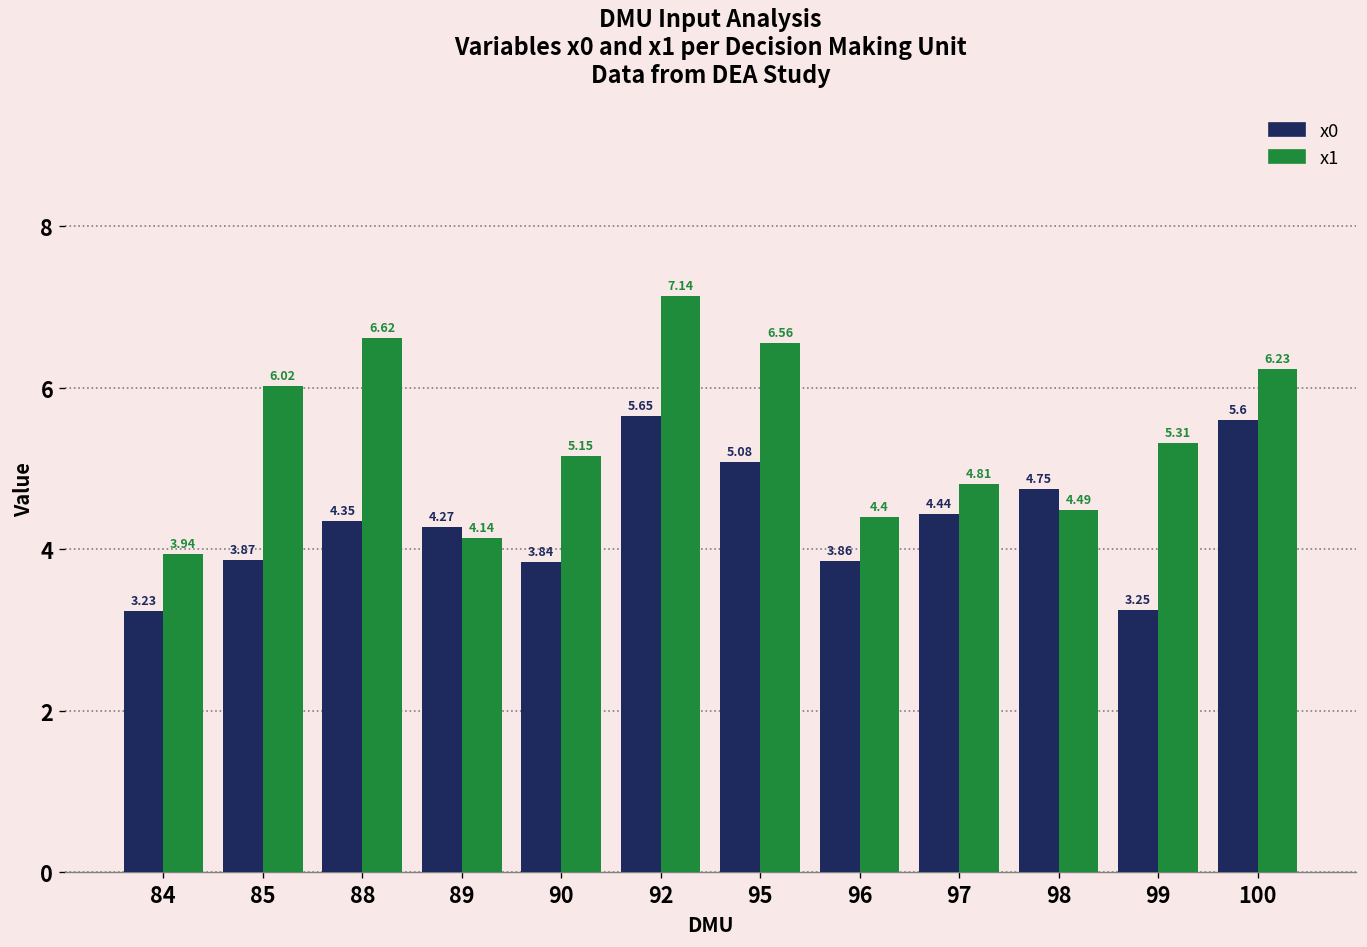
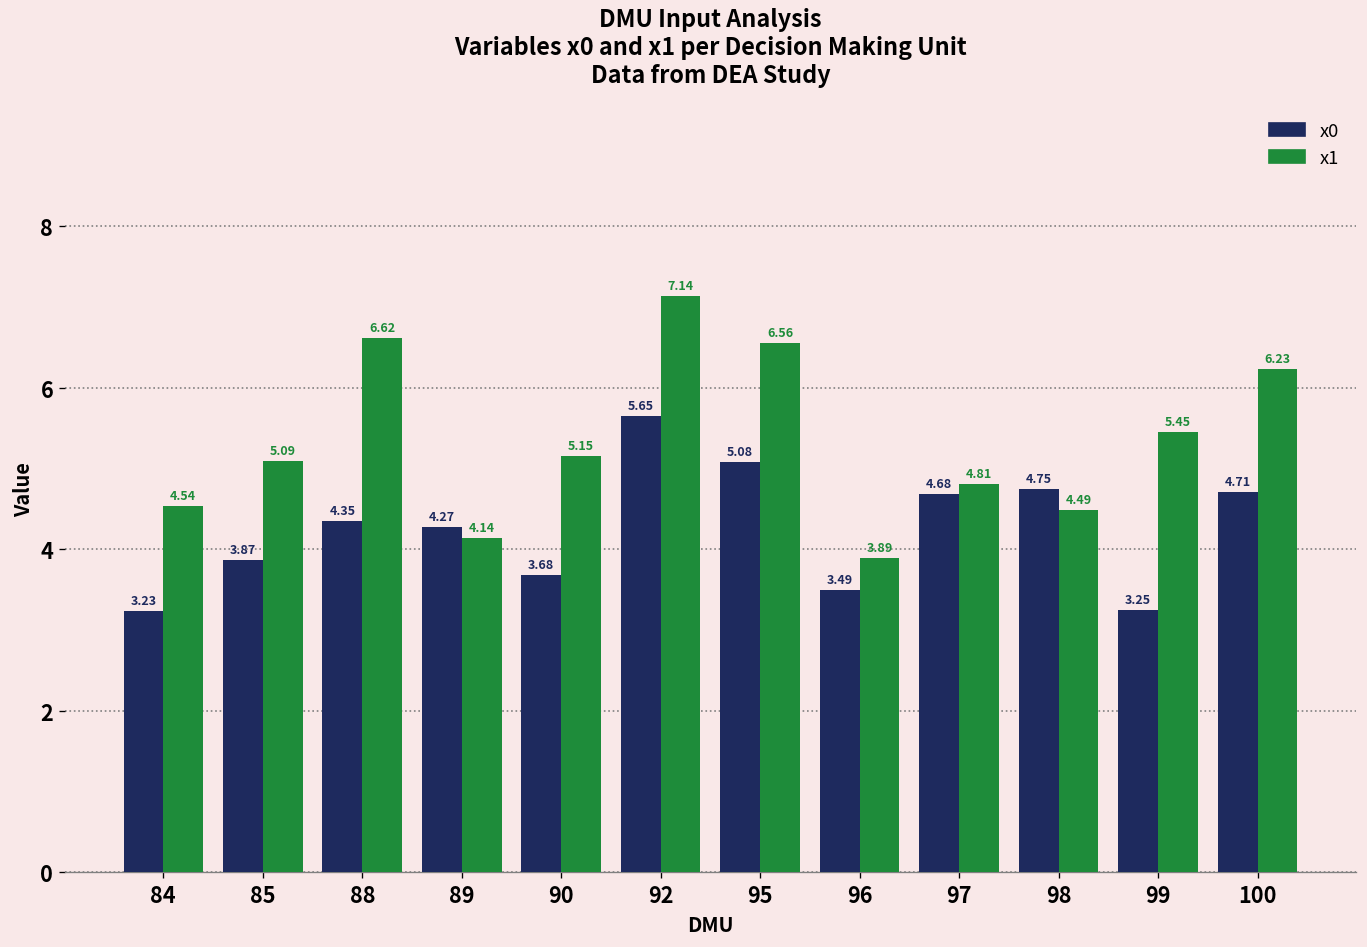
x1, 84: 3.94 -> 4.54
x1, 85: 6.02 -> 5.09
x0, 90: 3.84 -> 3.68
x0, 96: 3.86 -> 3.49
x1, 96: 4.4 -> 3.89
x0, 97: 4.44 -> 4.68
x1, 99: 5.31 -> 5.45
x0, 100: 5.6 -> 4.71
